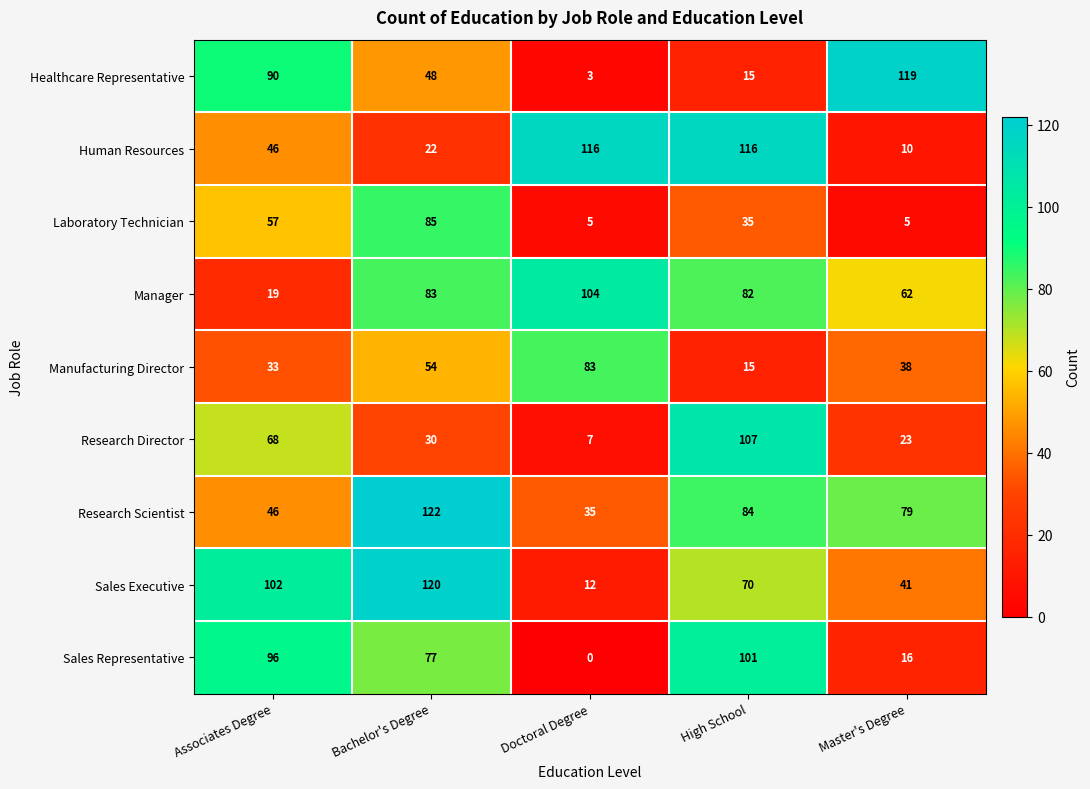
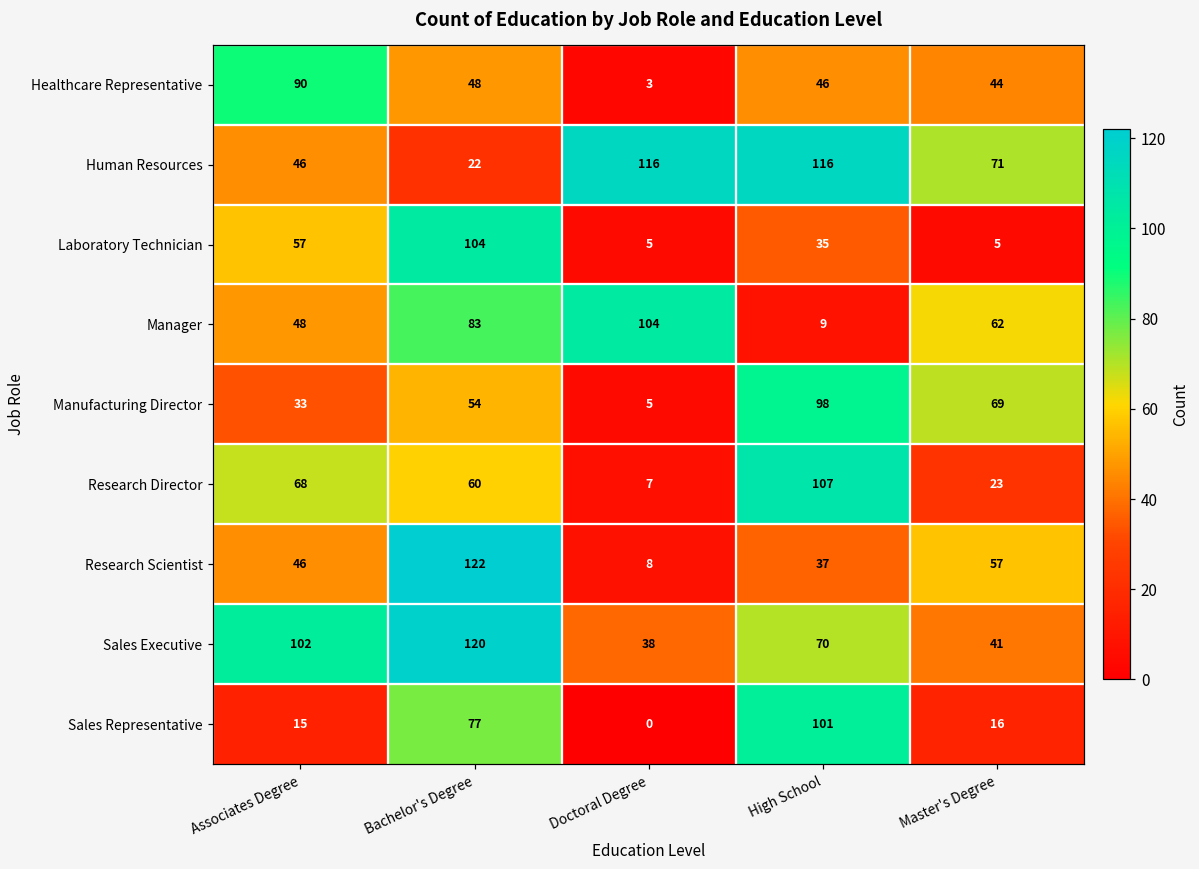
Healthcare Representative, High School: 15 -> 46
Healthcare Representative, Master's Degree: 119 -> 44
Human Resources, Master's Degree: 10 -> 71
Laboratory Technician, Bachelor's Degree: 85 -> 104
Manager, Associates Degree: 19 -> 48
Manager, High School: 82 -> 9
Manufacturing Director, Doctoral Degree: 83 -> 5
Manufacturing Director, High School: 15 -> 98
Manufacturing Director, Master's Degree: 38 -> 69
Research Director, Bachelor's Degree: 30 -> 60
Research Scientist, Doctoral Degree: 35 -> 8
Research Scientist, High School: 84 -> 37
Research Scientist, Master's Degree: 79 -> 57
Sales Executive, Doctoral Degree: 12 -> 38
Sales Representative, Associates Degree: 96 -> 15
